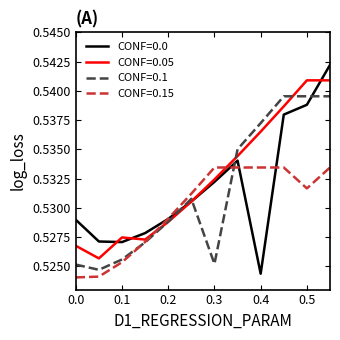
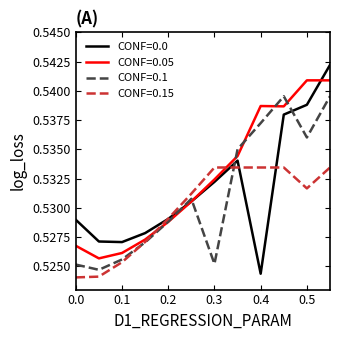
CONF=0.05, 0.1: 0.5275 -> 0.5261
CONF=0.05, 0.4: 0.5365 -> 0.5387
CONF=0.1, 0.5: 0.5395 -> 0.5360
